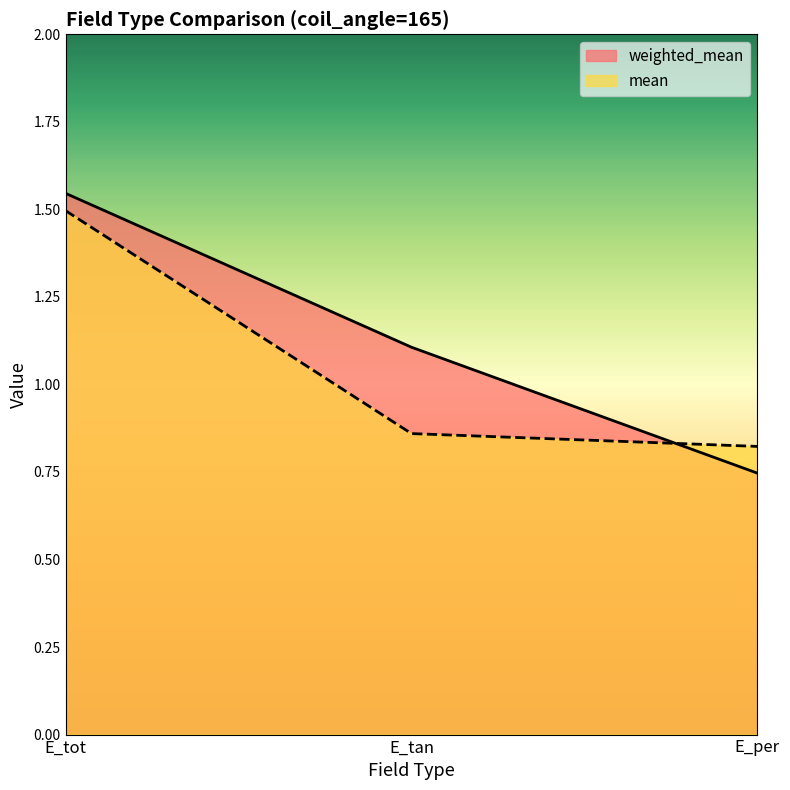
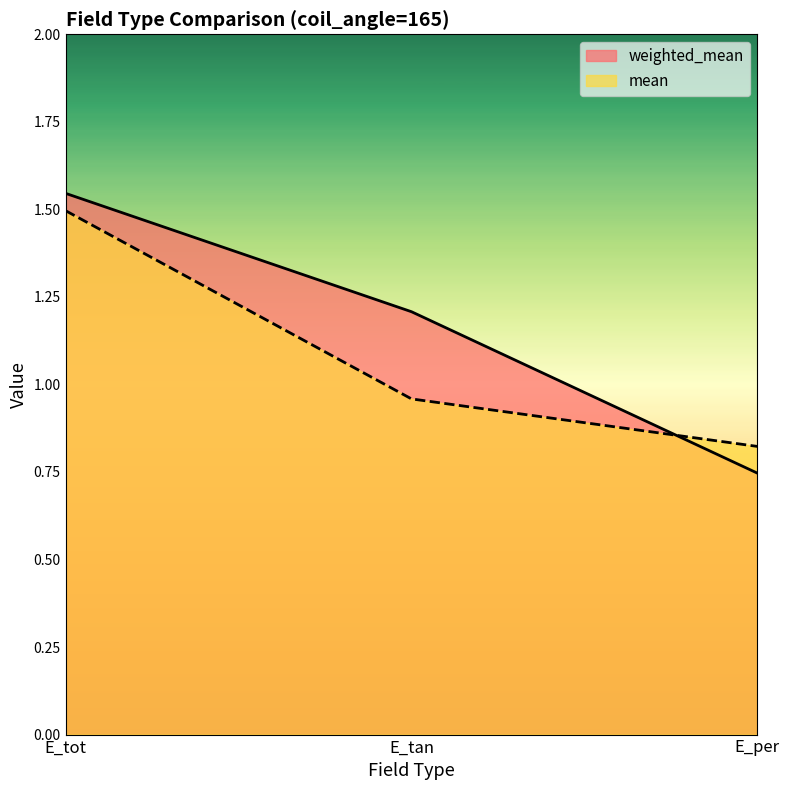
weighted_mean, E_tan: 1.11 -> 1.21
mean, E_tan: 0.86 -> 0.96
